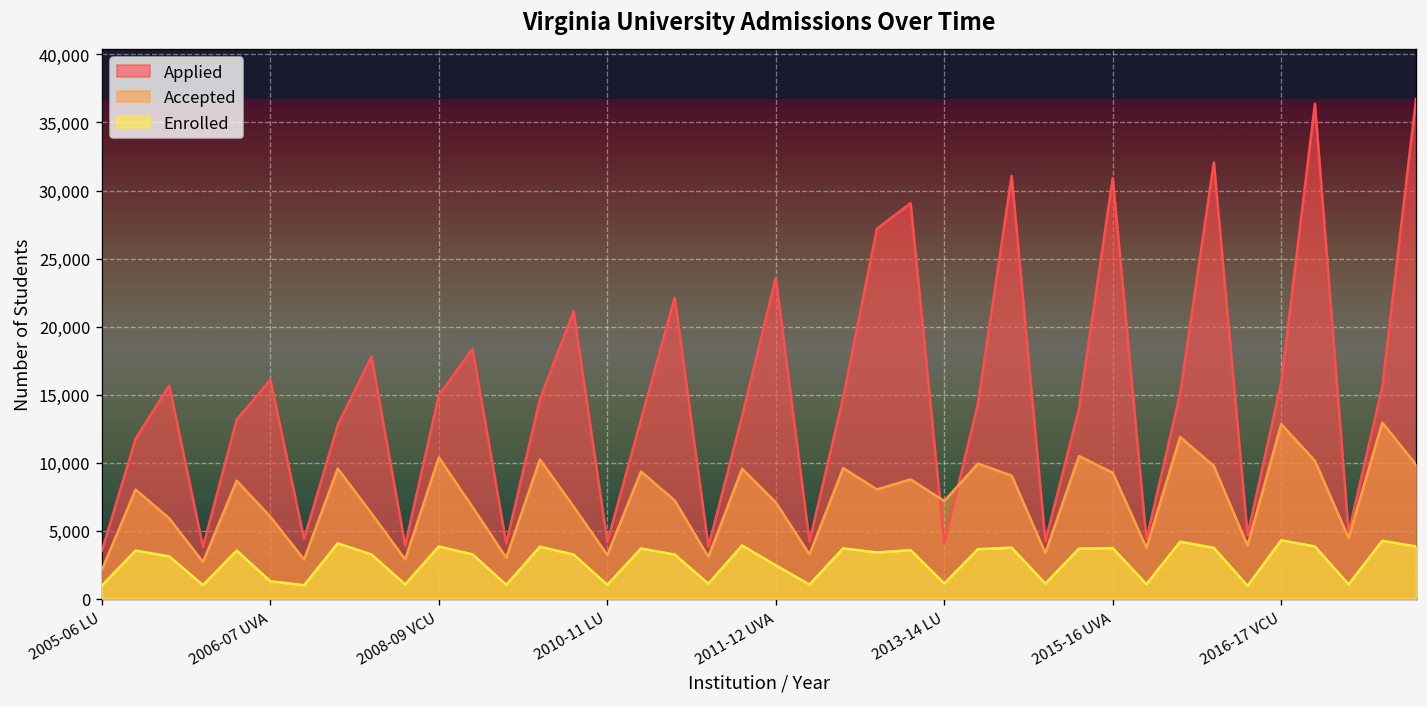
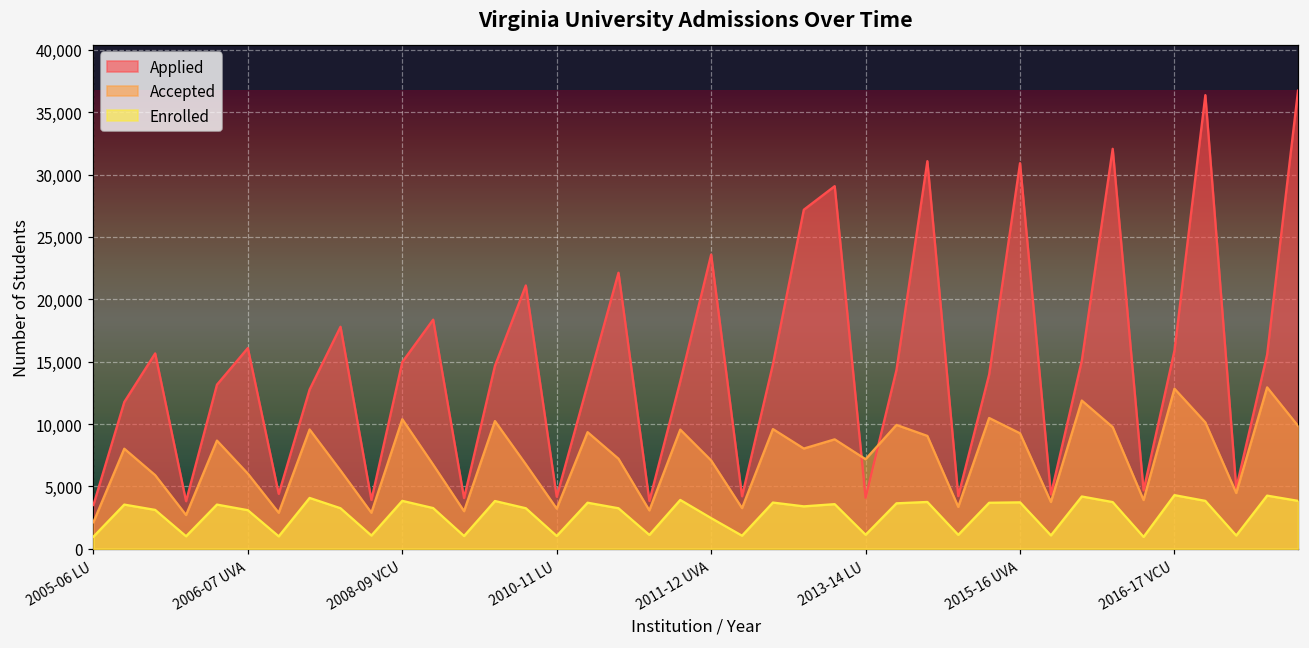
Enrolled, 2006-07 UVA: 1,300 -> 3,100
